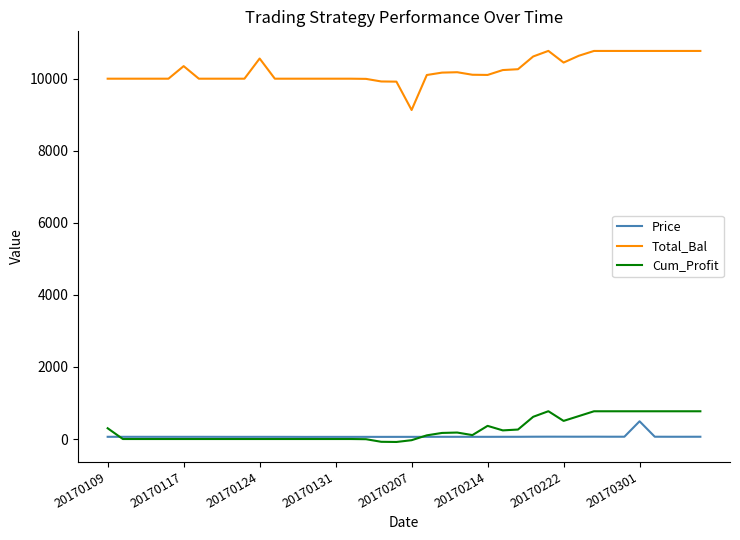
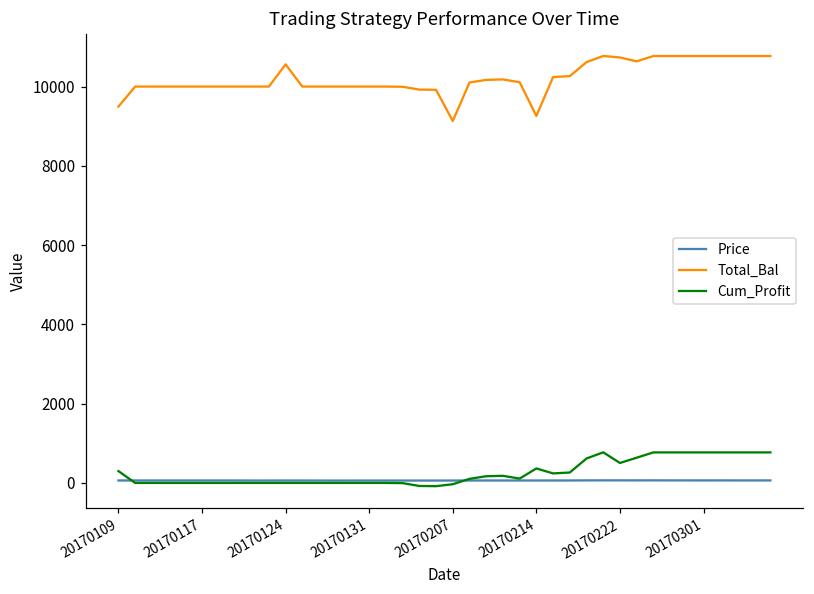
Total_Bal, 20170109: 10000 -> 9500
Total_Bal, 20170117: 10300 -> 10000
Total_Bal, 20170214: 10100 -> 9300
Total_Bal, 20170222: 10400 -> 10700
Price, 20170301: 500 -> 100
